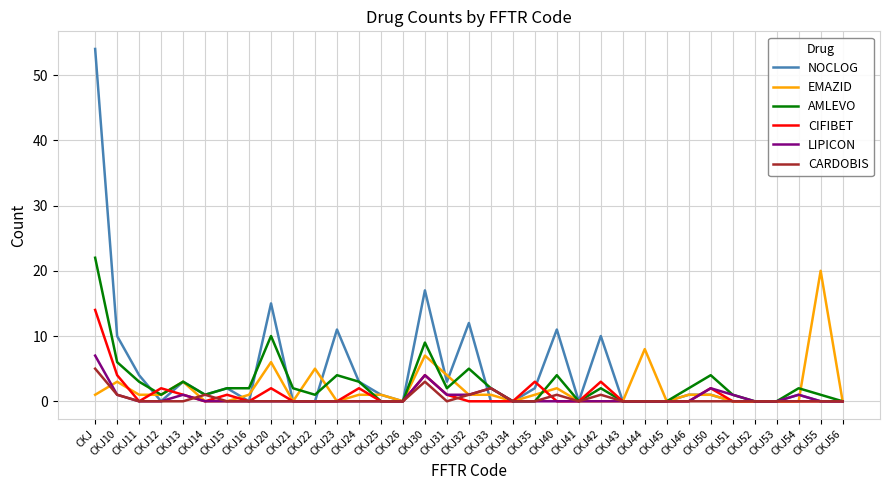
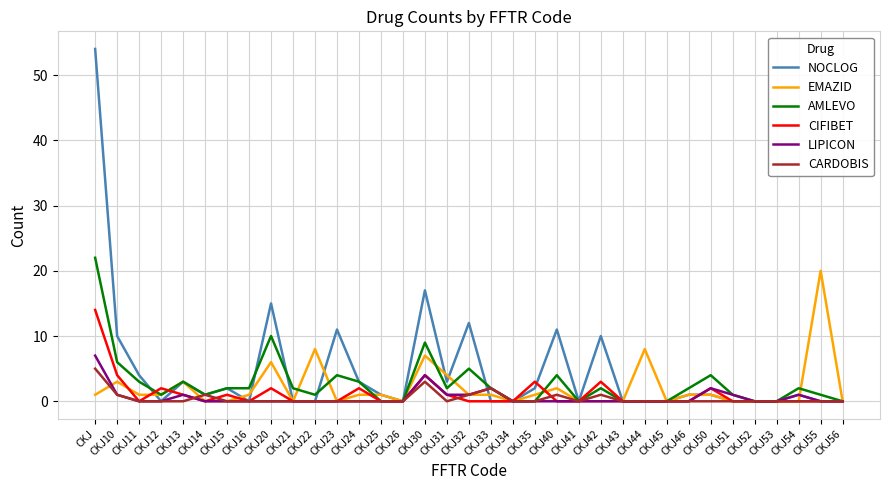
EMAZID, CKJ22: 5 -> 8
